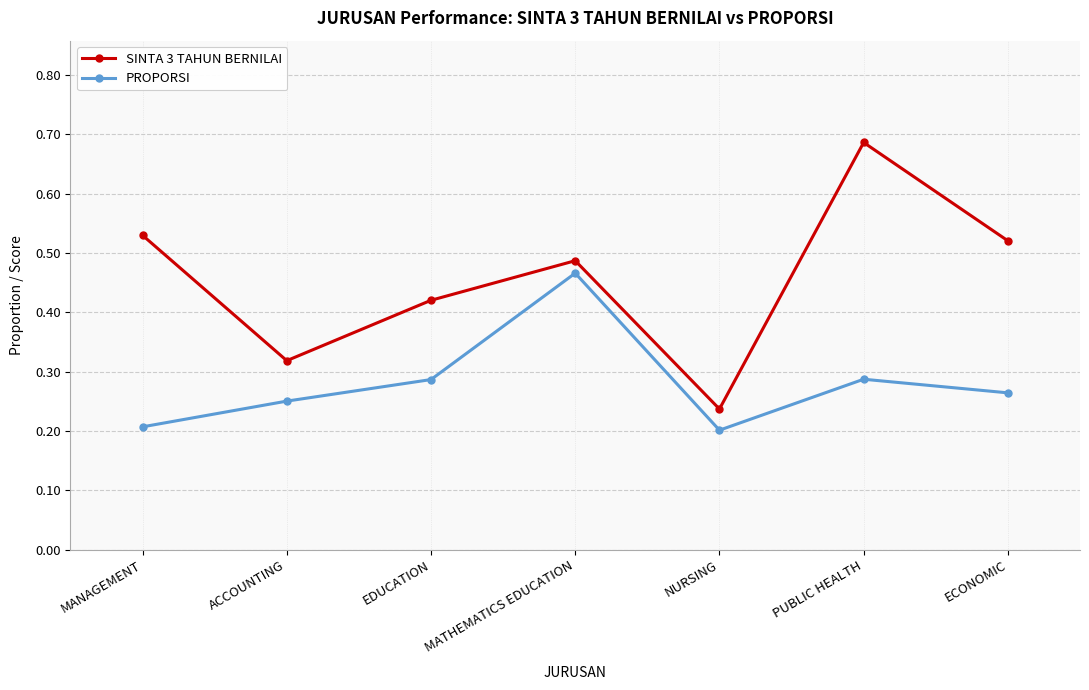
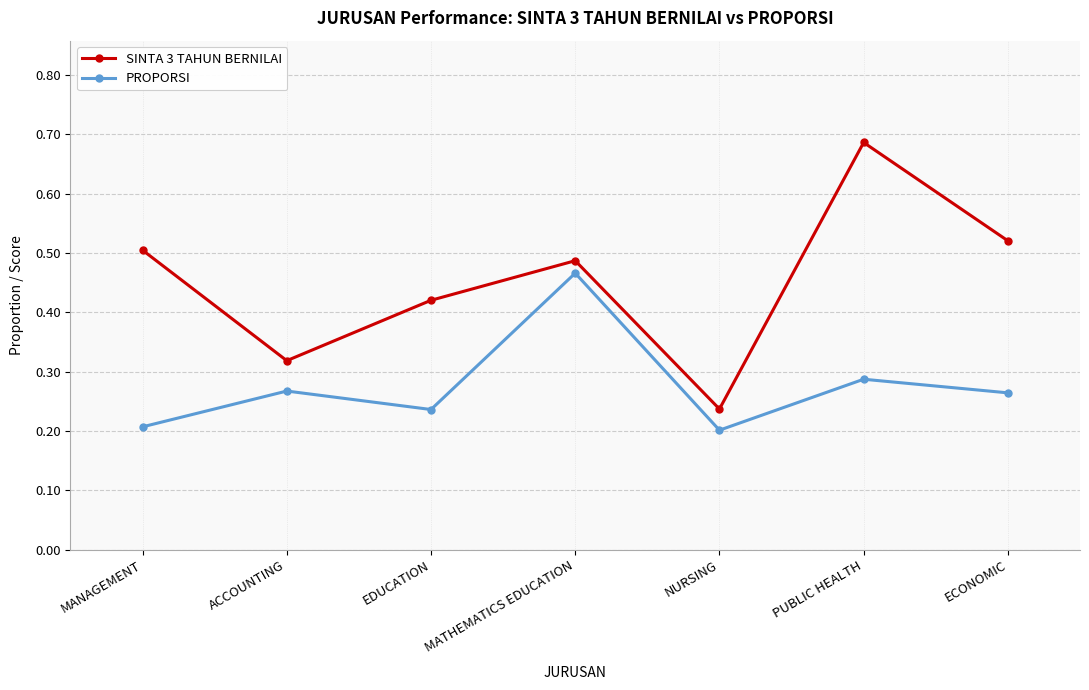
SINTA 3 TAHUN BERNILAI, MANAGEMENT: 0.53 -> 0.50
PROPORSI, ACCOUNTING: 0.25 -> 0.27
PROPORSI, EDUCATION: 0.29 -> 0.24
